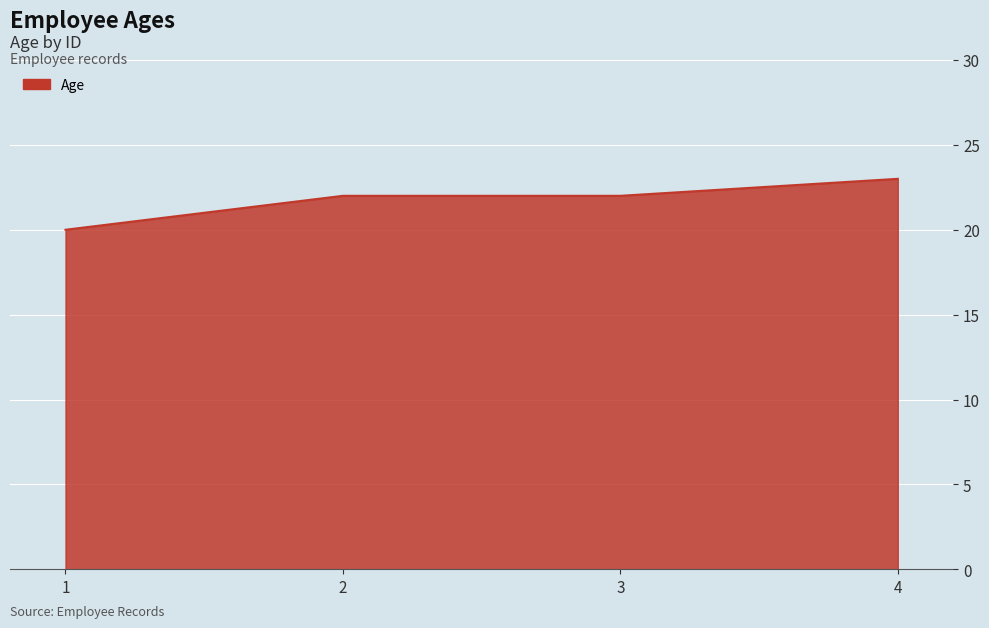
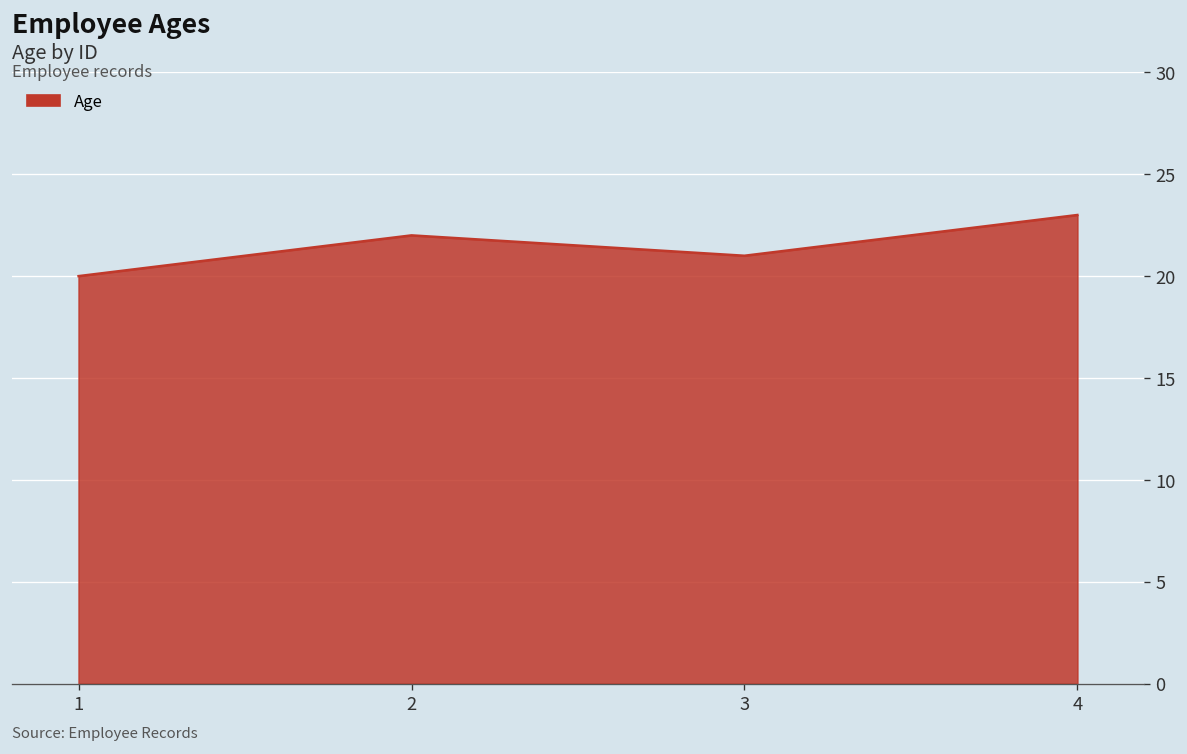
3: 22 -> 21
